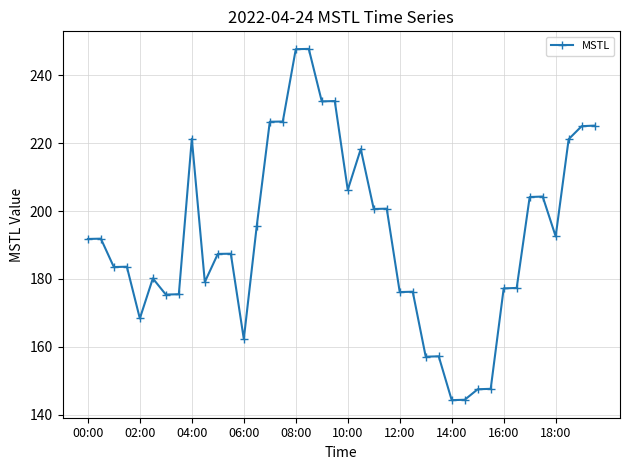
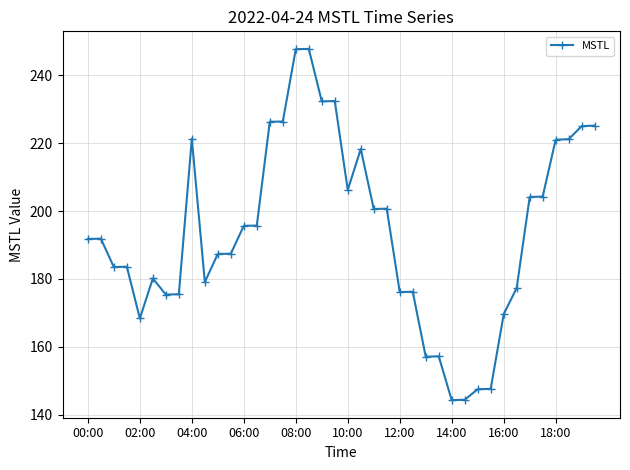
06:00: 162 -> 196
16:00: 177 -> 170
18:00: 193 -> 221
